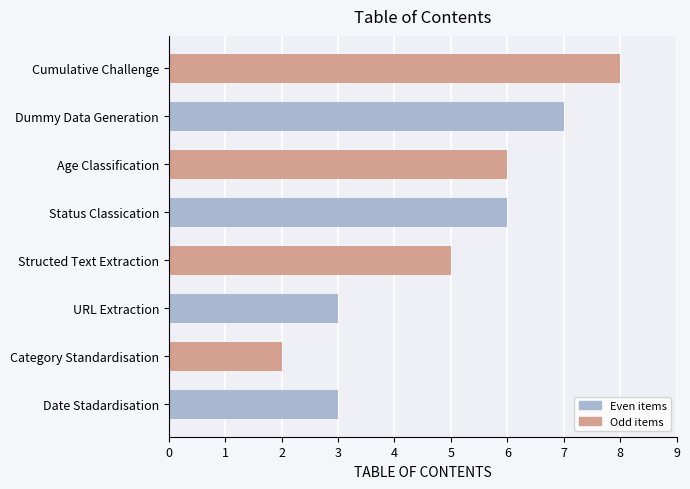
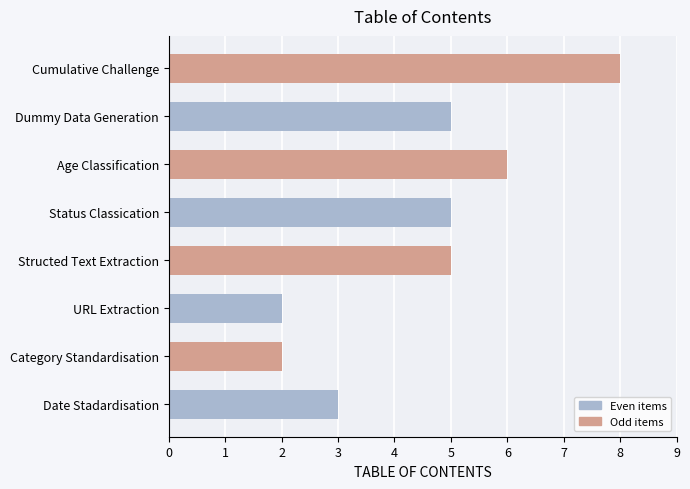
Dummy Data Generation: 7 -> 5
Status Classication: 6 -> 5
URL Extraction: 3 -> 2
